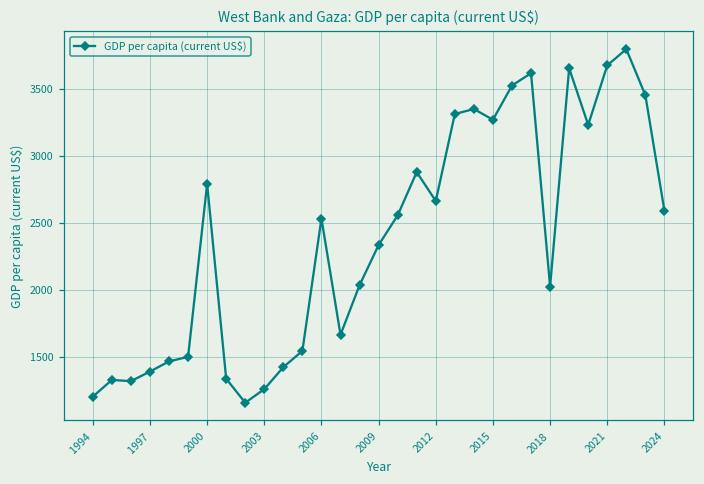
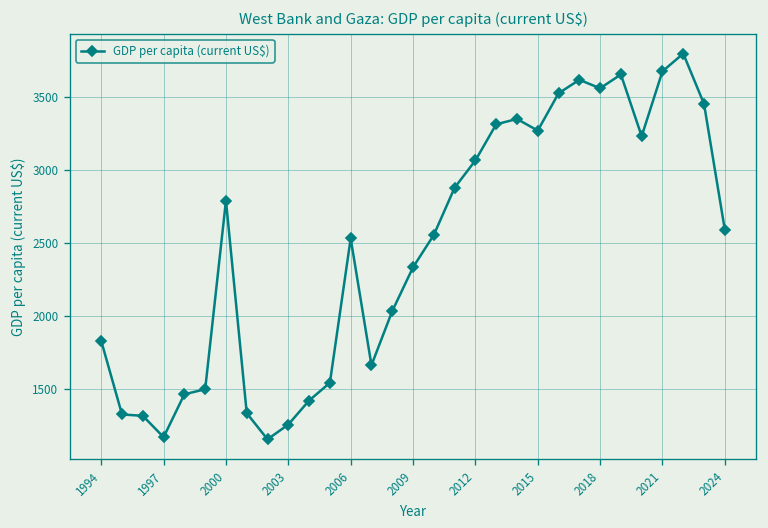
1994: 1200 -> 1830
1997: 1390 -> 1170
2012: 2660 -> 3070
2018: 2030 -> 3560
